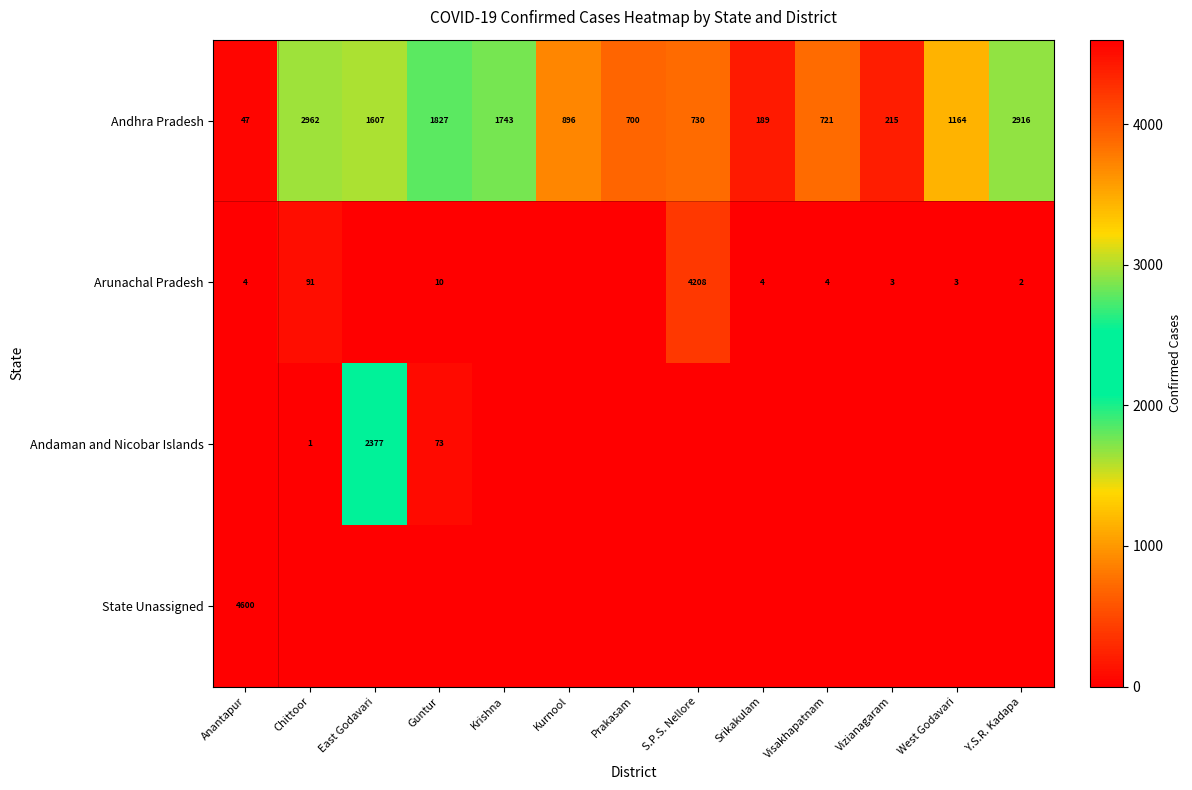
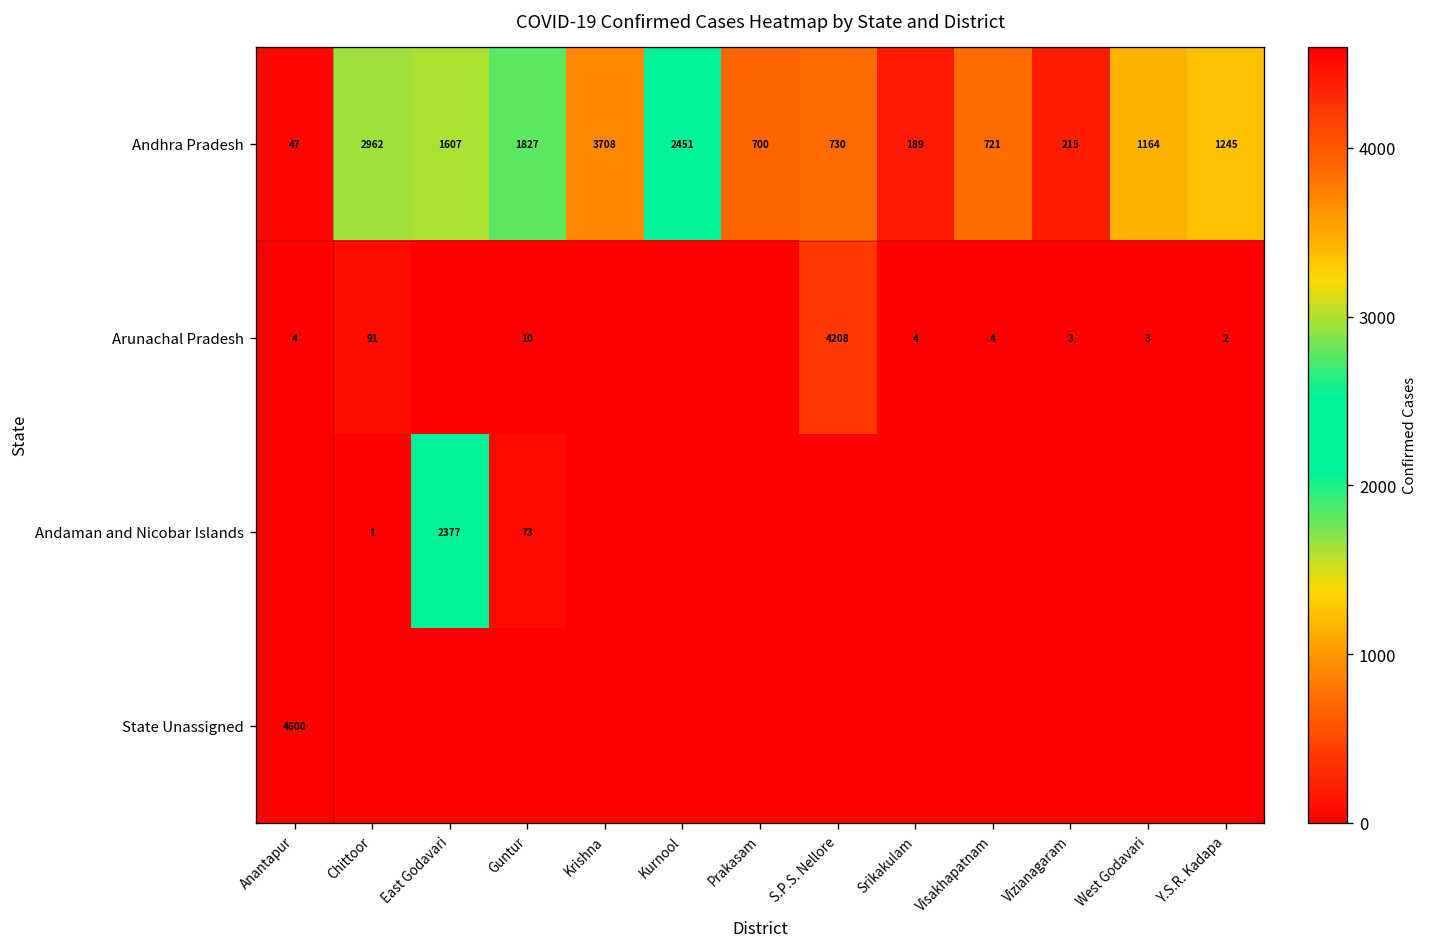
Andhra Pradesh, Krishna: 1743 -> 3708
Andhra Pradesh, Kurnool: 896 -> 2451
Andhra Pradesh, Y.S.R. Kadapa: 2916 -> 1245
